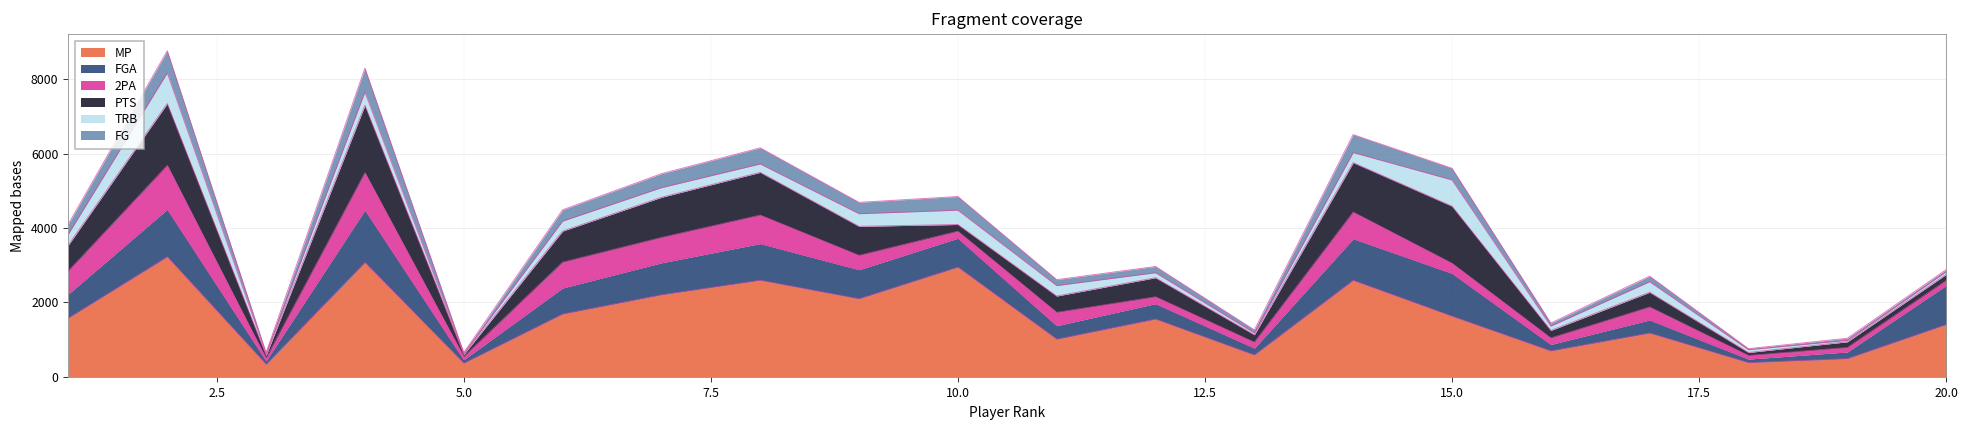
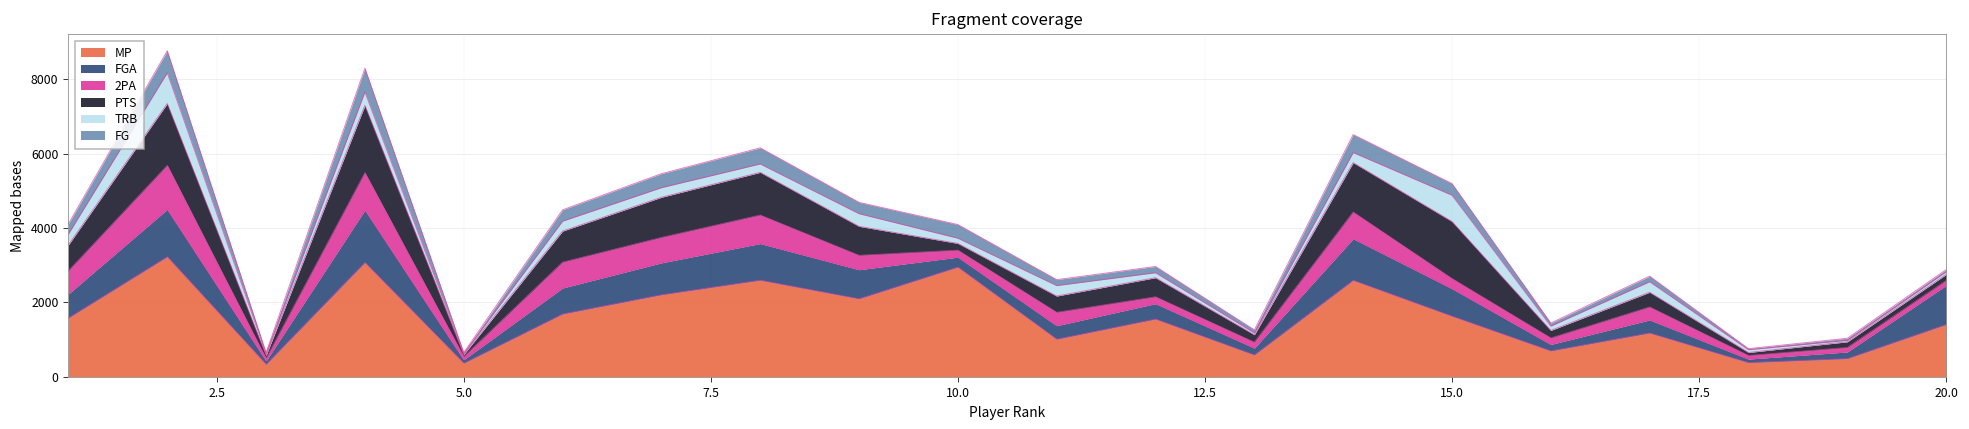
FGA, 10.0: 800 -> 300
TRB, 10.0: 400 -> 100
FGA, 15.0: 1200 -> 700
